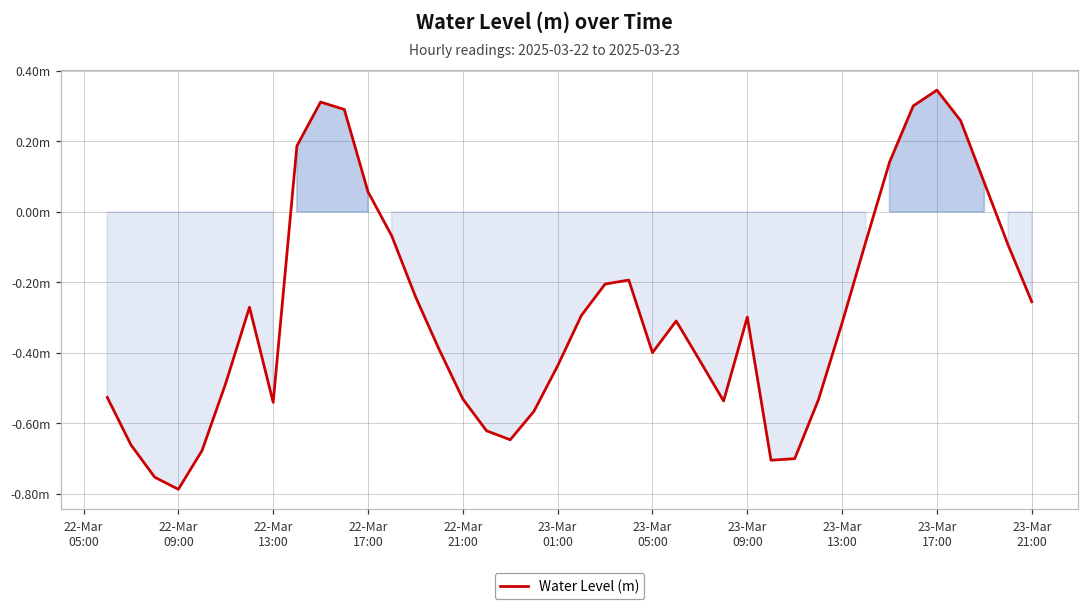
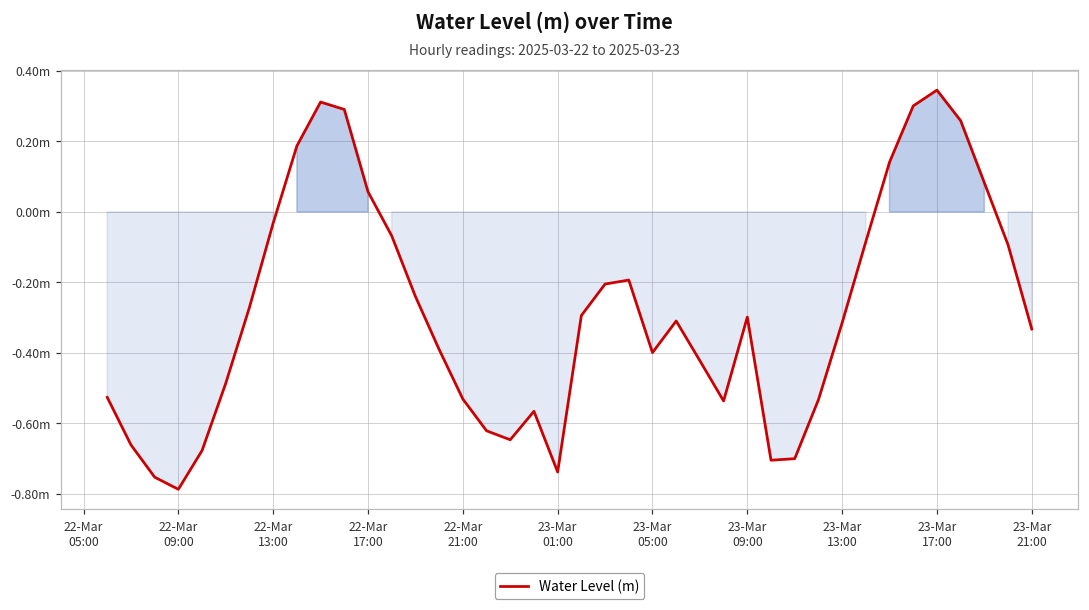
22-Mar 13:00: -0.54m -> -0.03m
23-Mar 01:00: -0.44m -> -0.74m
23-Mar 21:00: -0.25m -> -0.33m
